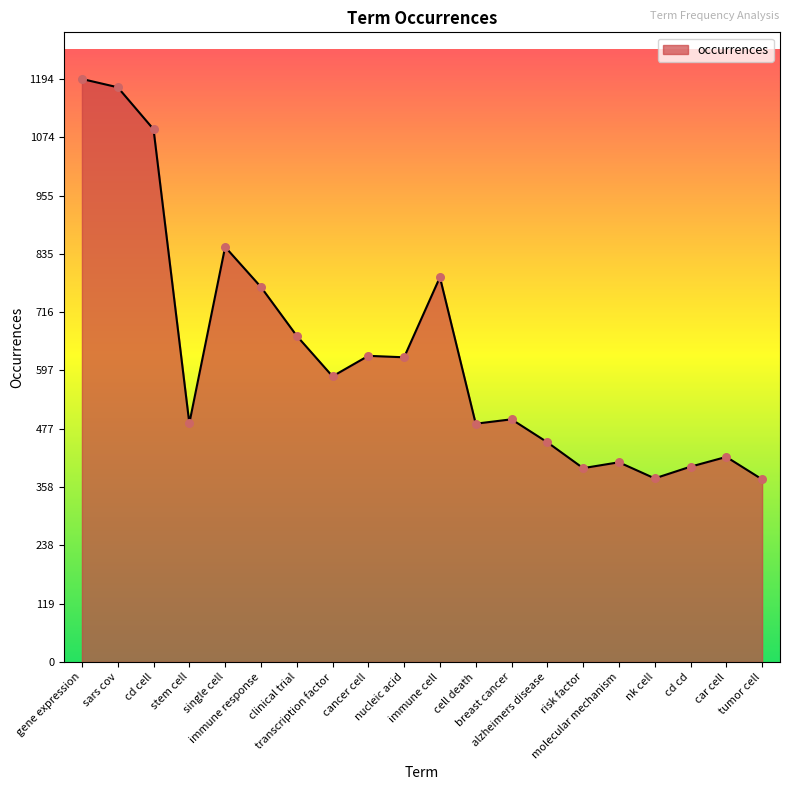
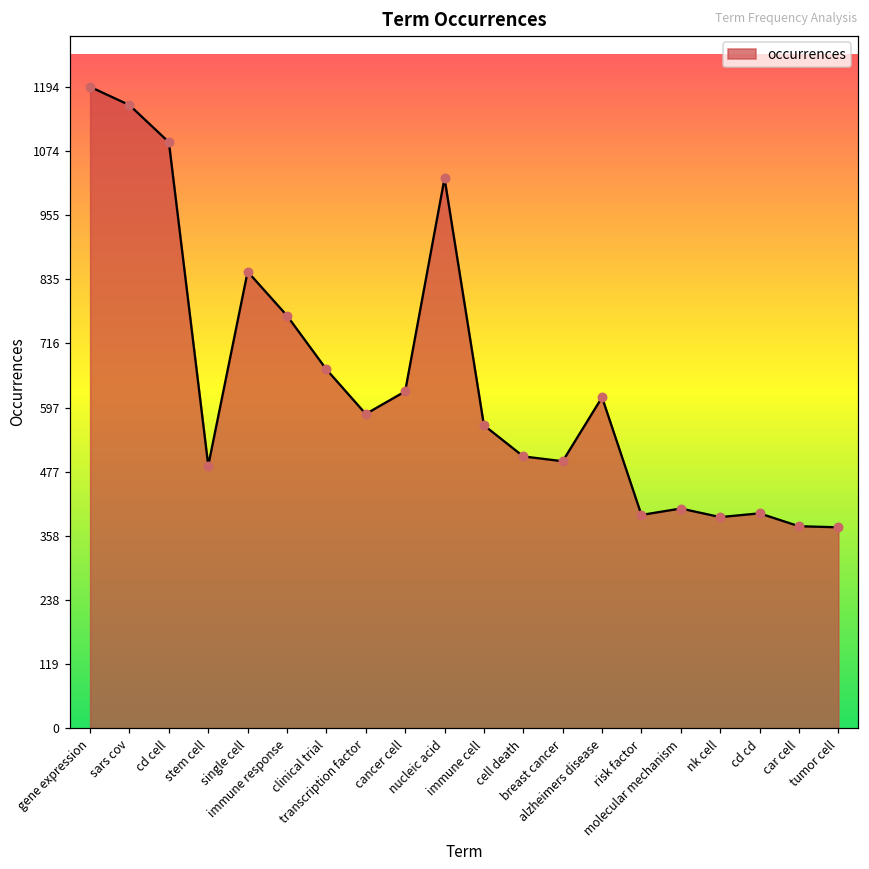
sars cov: 1180 -> 1160
nucleic acid: 620 -> 1020
immune cell: 790 -> 560
cell death: 490 -> 510
alzheimers disease: 450 -> 620
nk cell: 380 -> 390
car cell: 420 -> 380
